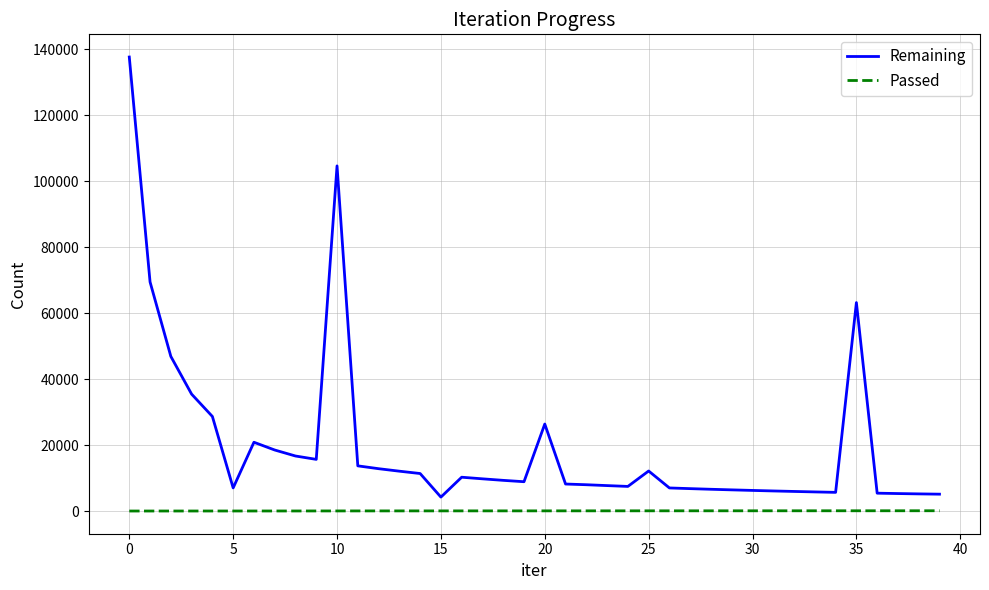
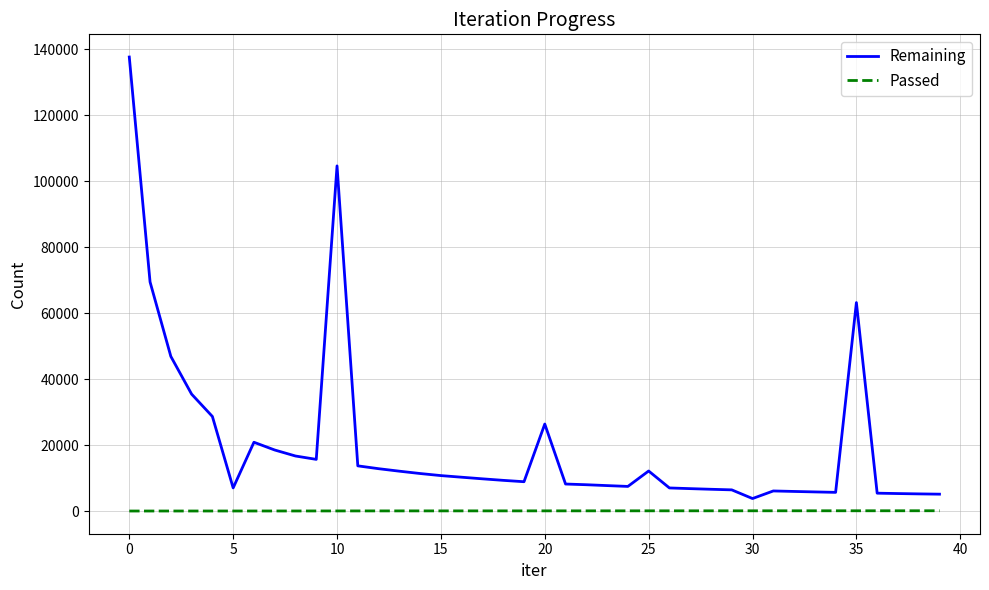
Remaining, 15: 4000 -> 11000
Remaining, 30: 6000 -> 4000
